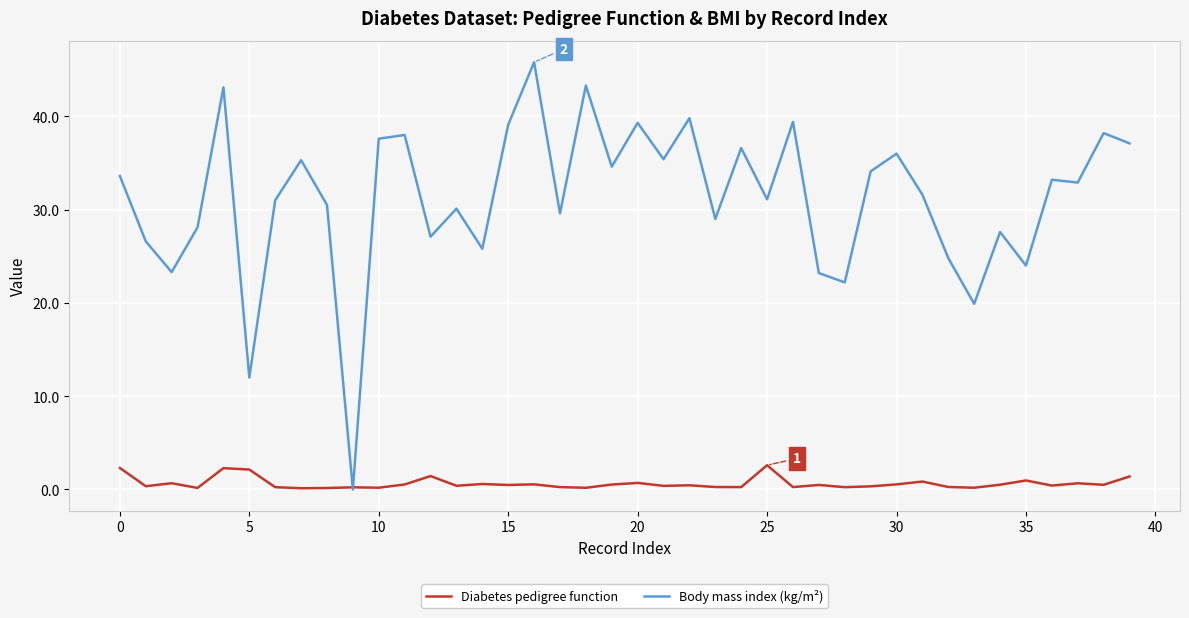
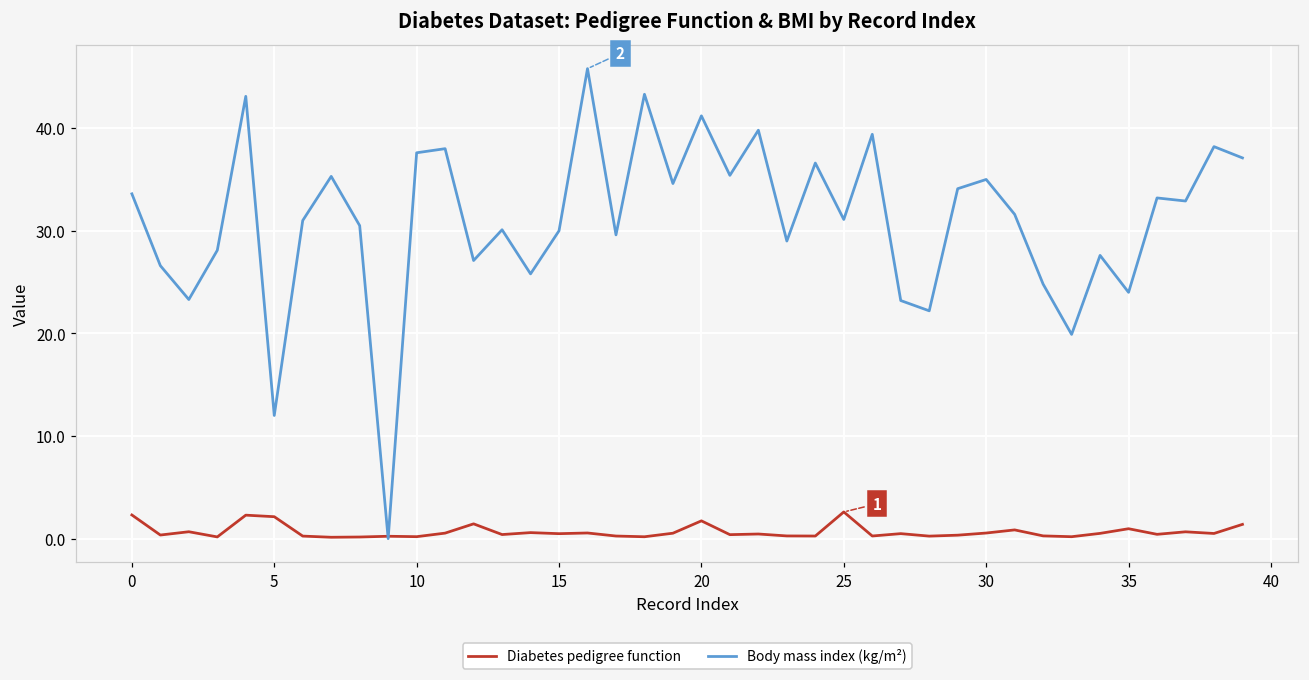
Body mass index (kg/m²), 15: 39 -> 30
Diabetes pedigree function, 20: 1 -> 2
Body mass index (kg/m²), 20: 39 -> 41
Body mass index (kg/m²), 30: 36 -> 35
